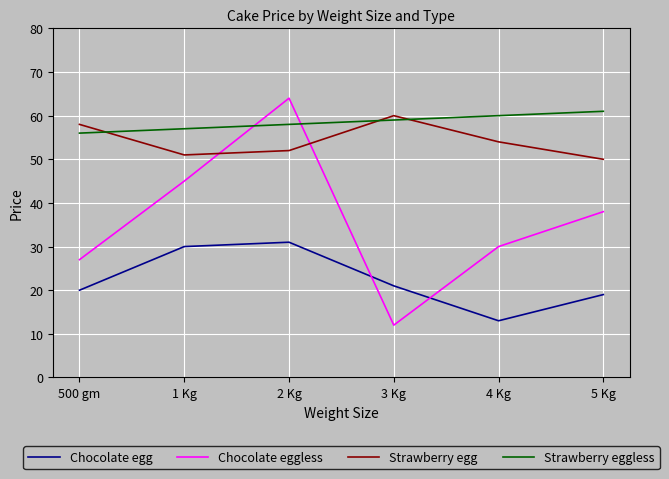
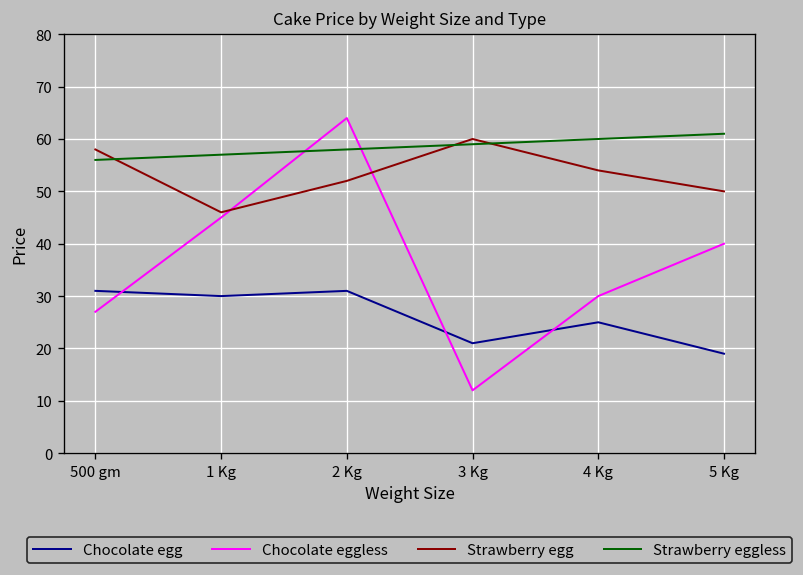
Chocolate egg, 500 gm: 20 -> 31
Strawberry egg, 1 Kg: 51 -> 46
Chocolate egg, 4 Kg: 13 -> 25
Chocolate eggless, 5 Kg: 38 -> 40
